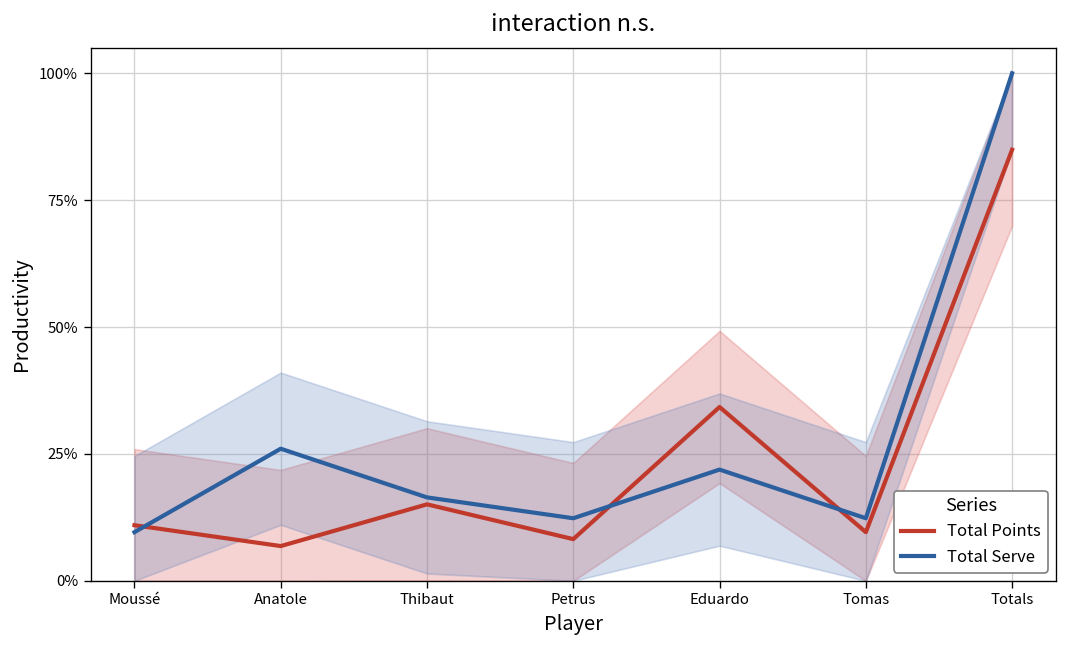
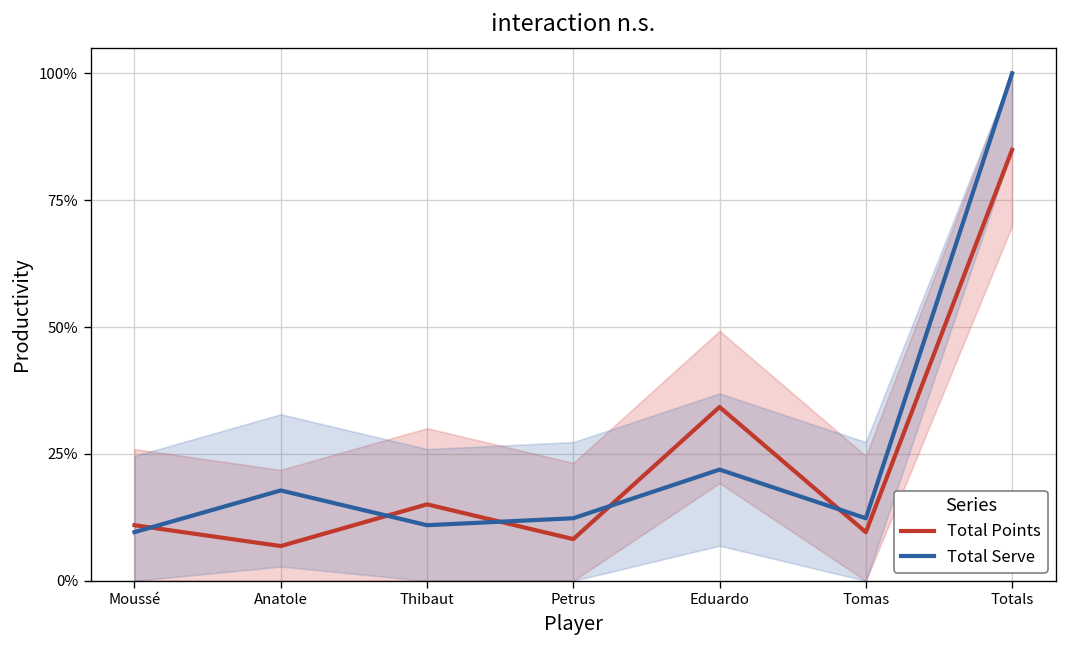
Total Serve, Anatole: 26% -> 18%
Total Serve, Thibaut: 16% -> 11%
